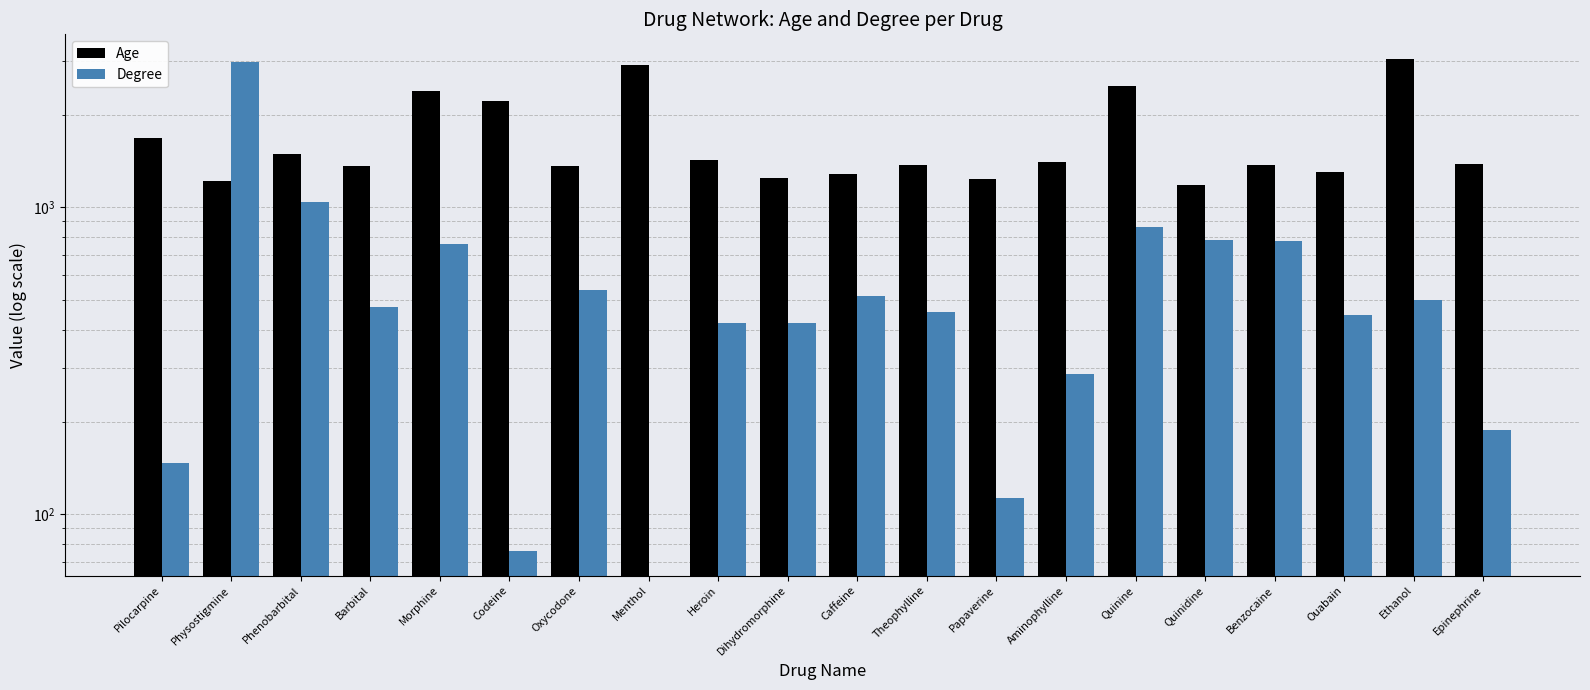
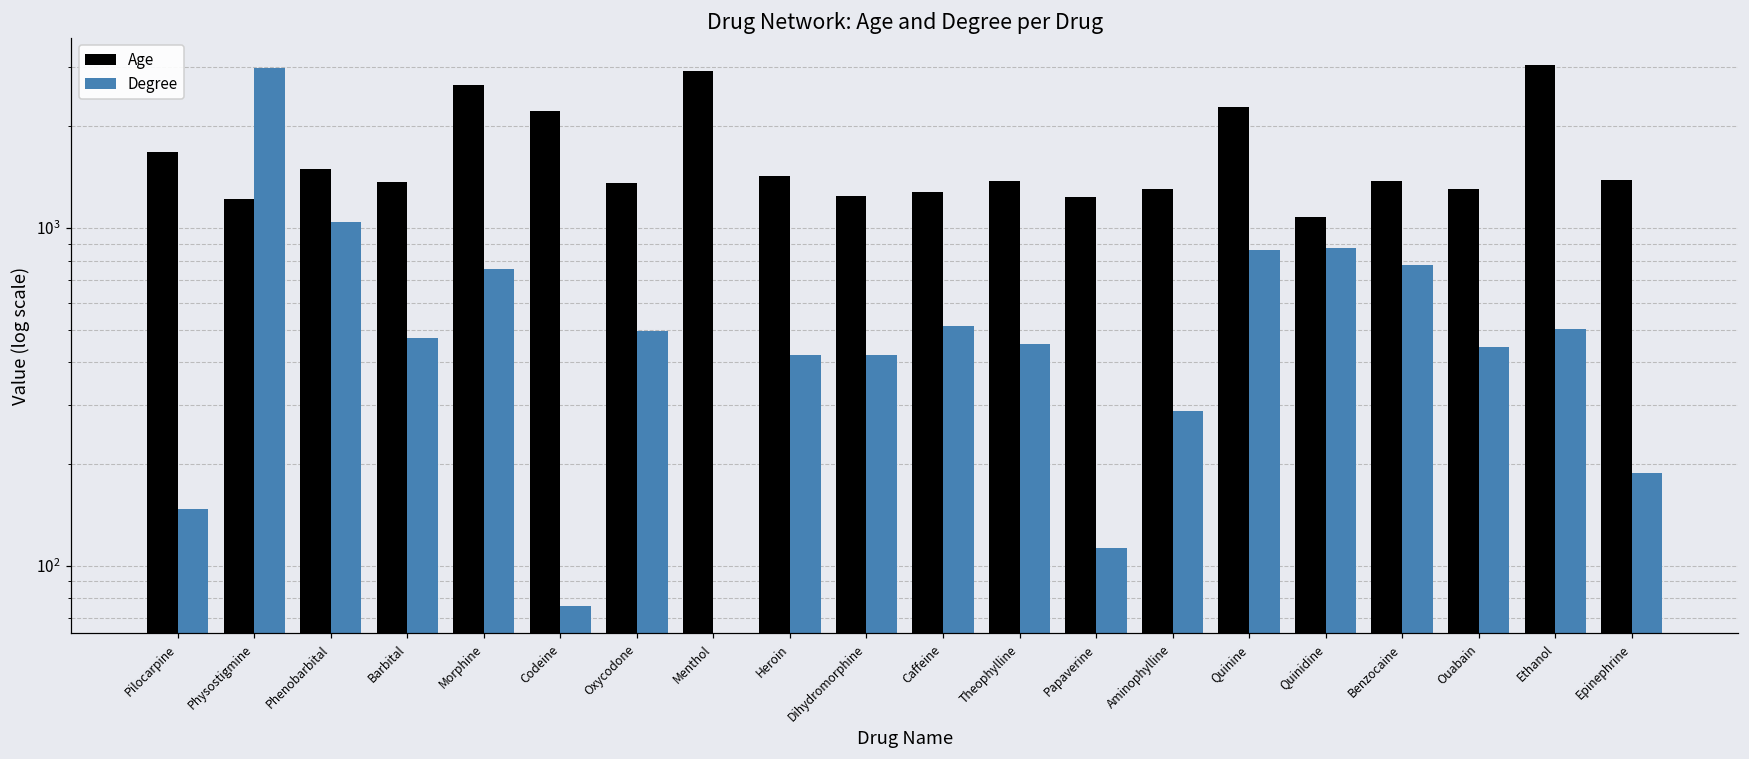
Age, Morphine: 2400 -> 2600
Degree, Oxycodone: 540 -> 500
Age, Aminophylline: 1400 -> 1310
Age, Quinine: 2500 -> 2300
Age, Quinidine: 1190 -> 1080
Degree, Quinidine: 780 -> 880
